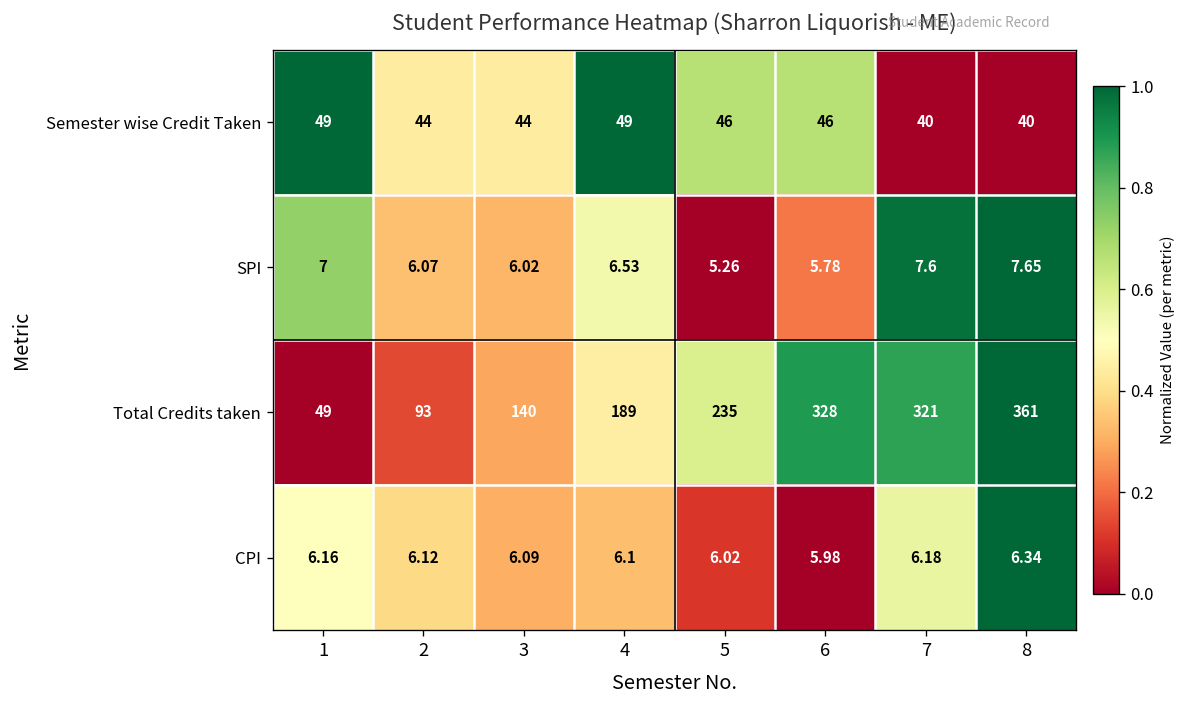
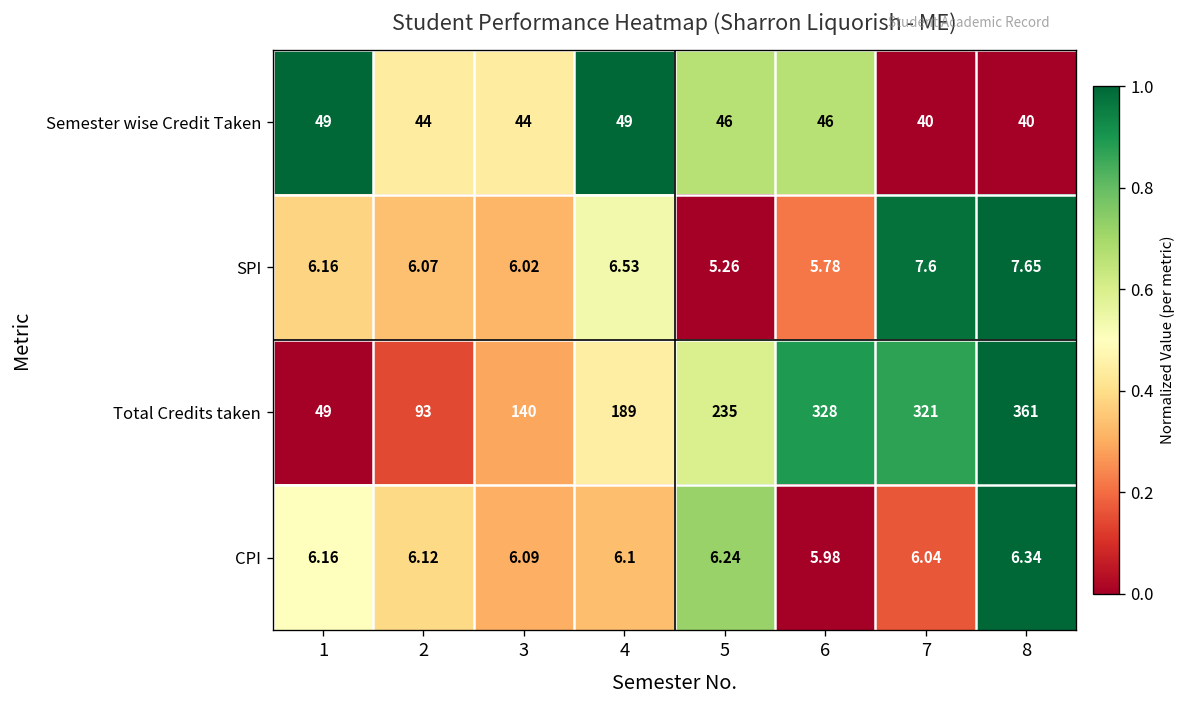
SPI, 1: 7 -> 6.16
CPI, 5: 6.02 -> 6.24
CPI, 7: 6.18 -> 6.04
